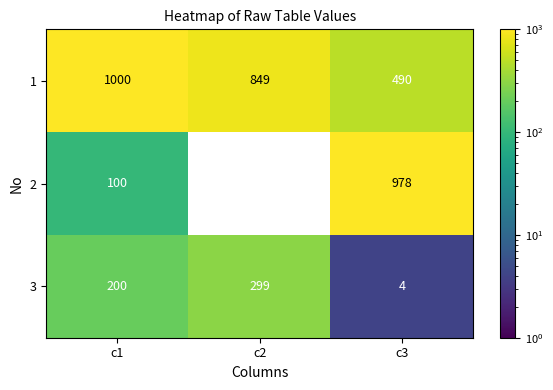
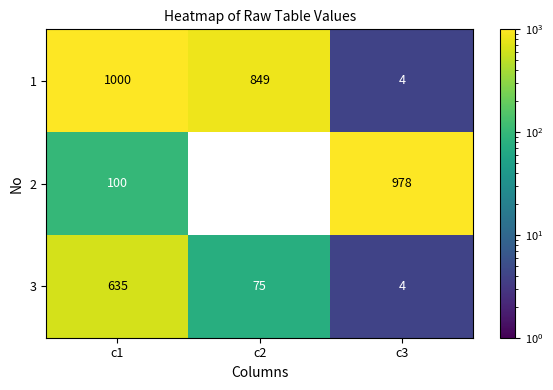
1, c3: 490 -> 4
3, c1: 200 -> 635
3, c2: 299 -> 75
